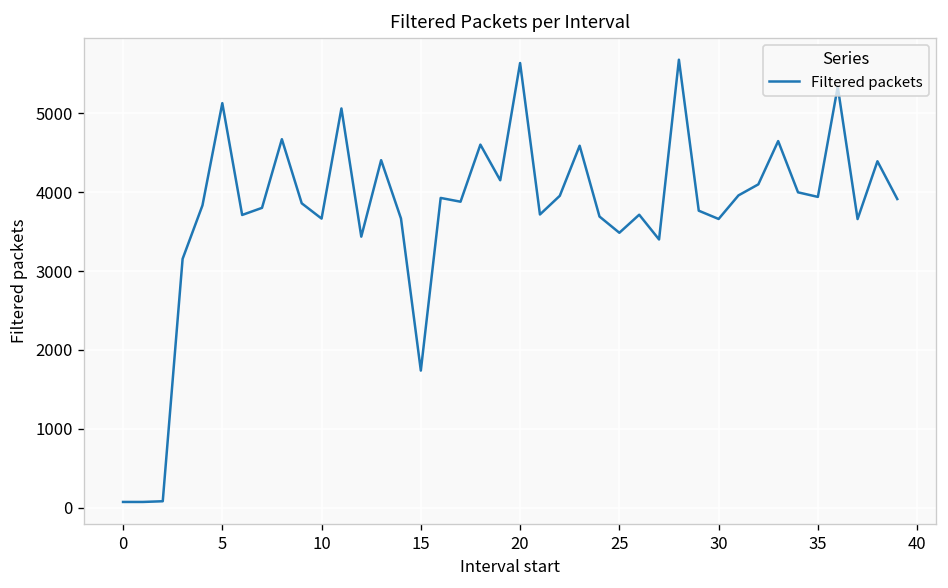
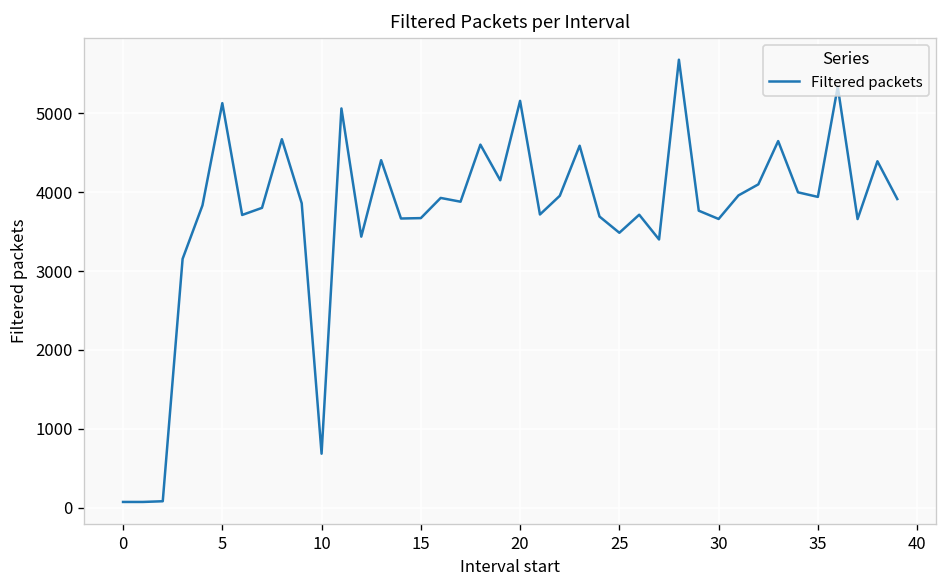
10: 3700 -> 700
15: 1700 -> 3700
20: 5600 -> 5200
